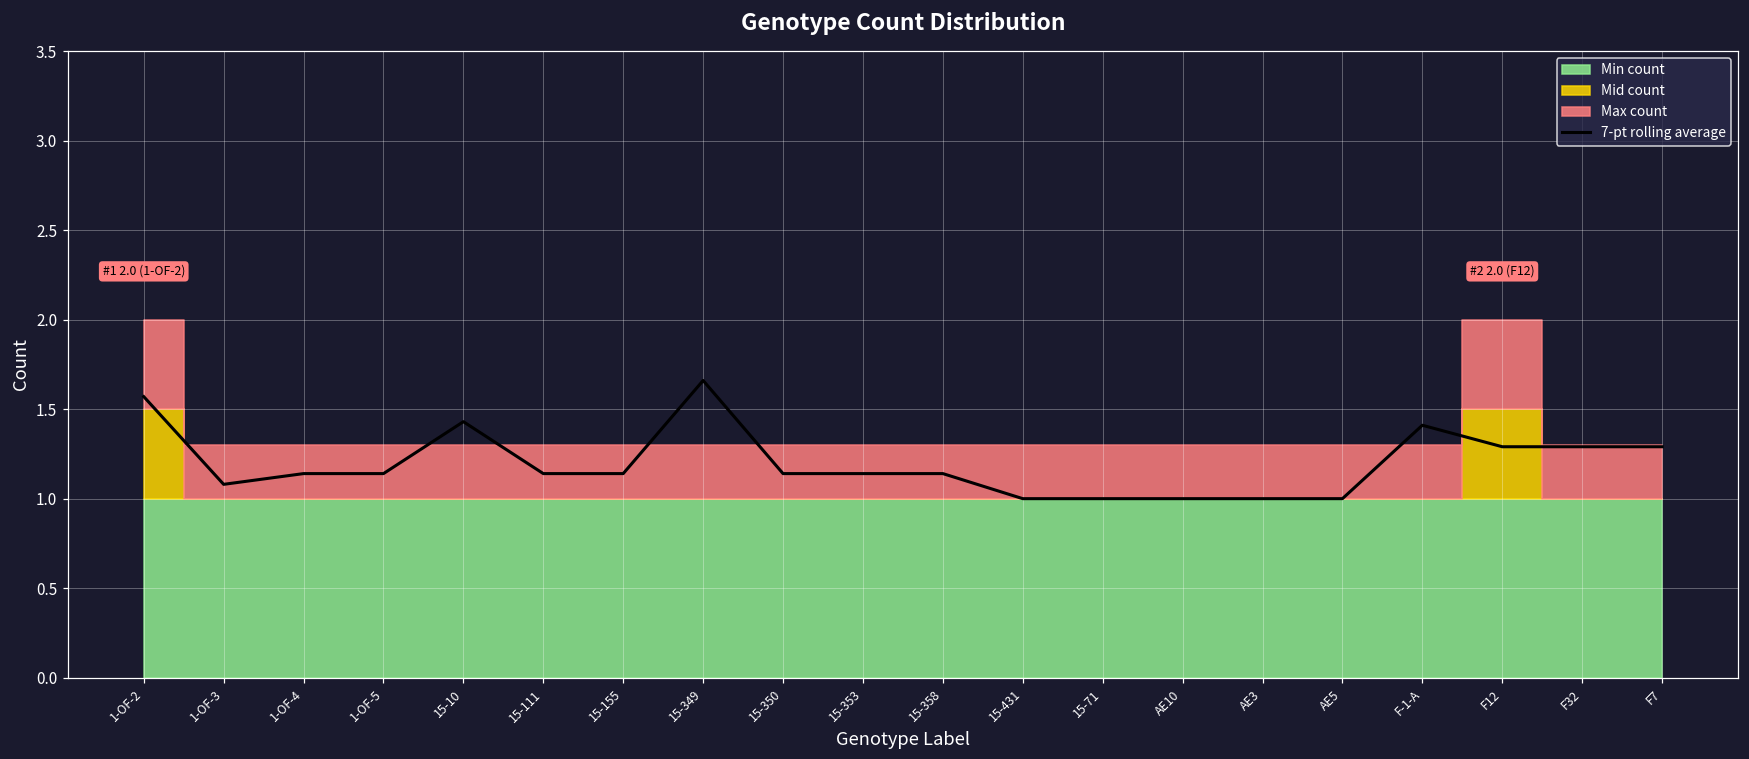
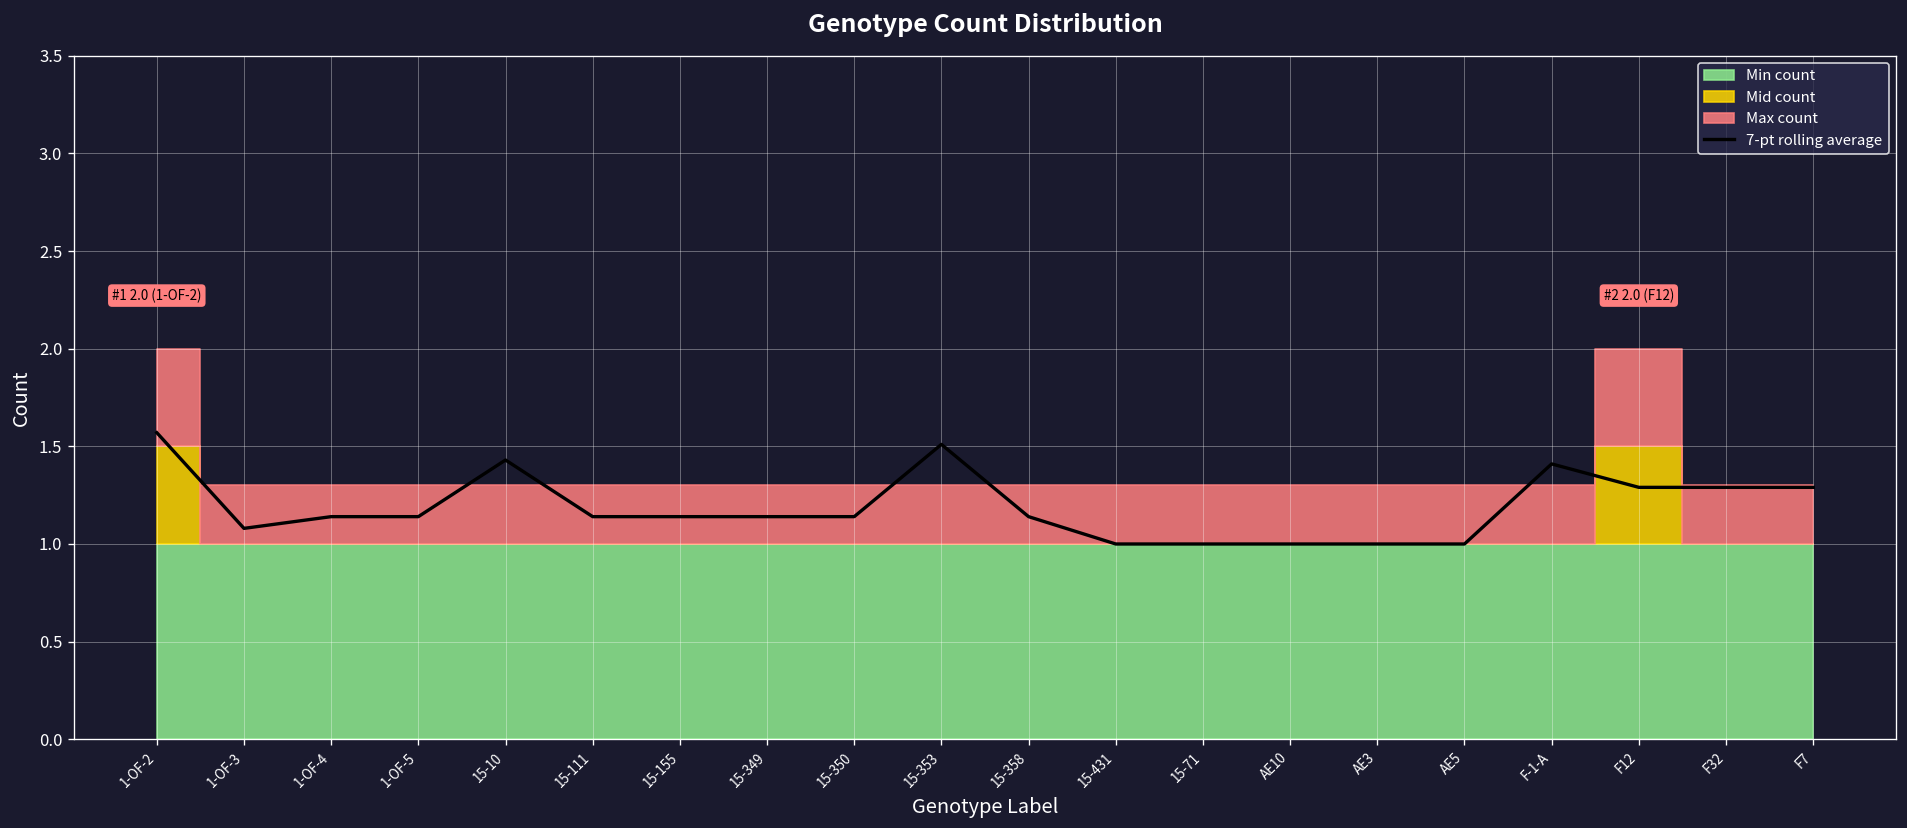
7-pt rolling average, 15-349: 1.66 -> 1.14
7-pt rolling average, 15-353: 1.14 -> 1.51
